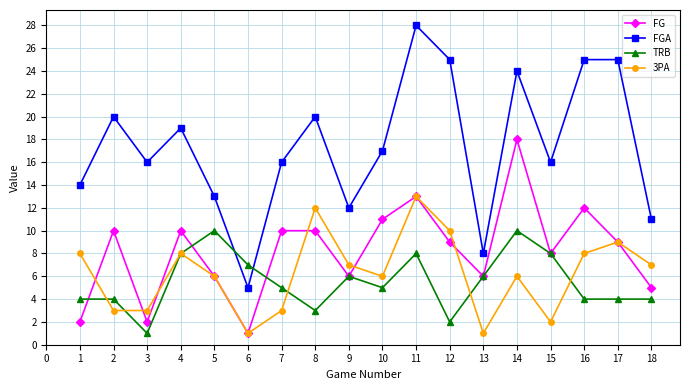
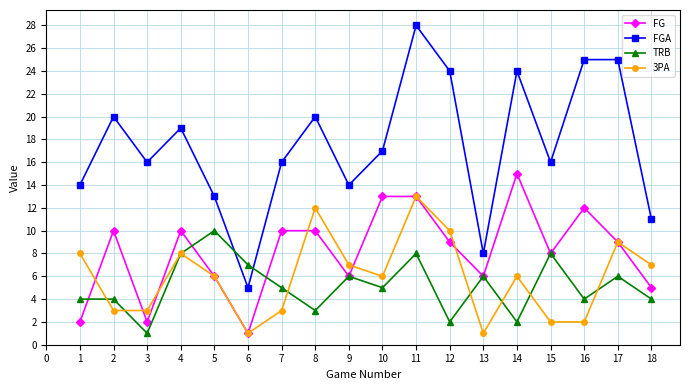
FGA, 9: 12 -> 14
FG, 10: 11 -> 13
FGA, 12: 25 -> 24
FG, 14: 18 -> 15
TRB, 14: 10 -> 2
3PA, 16: 8 -> 2
TRB, 17: 4 -> 6
